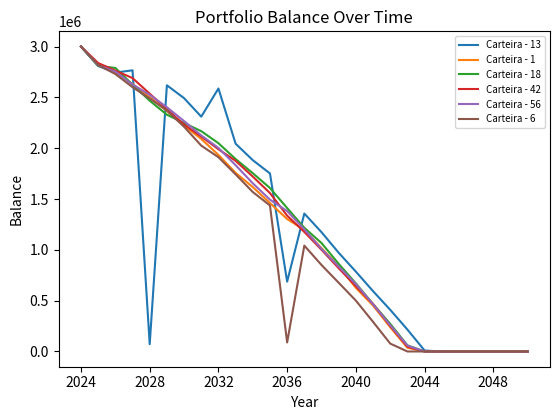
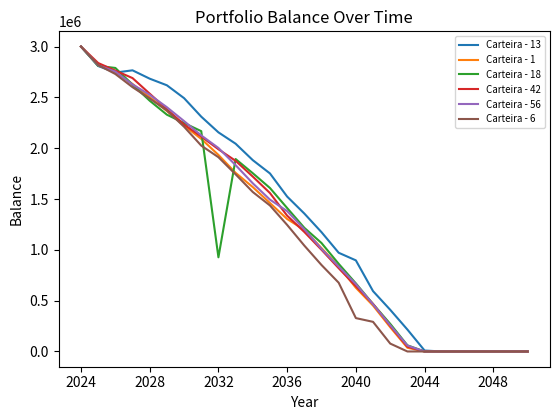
Carteira - 13, 2028: 70000 -> 2680000
Carteira - 13, 2032: 2590000 -> 2160000
Carteira - 18, 2032: 2050000 -> 930000
Carteira - 13, 2036: 690000 -> 1520000
Carteira - 6, 2036: 90000 -> 1250000
Carteira - 13, 2040: 790000 -> 900000
Carteira - 6, 2040: 500000 -> 330000
